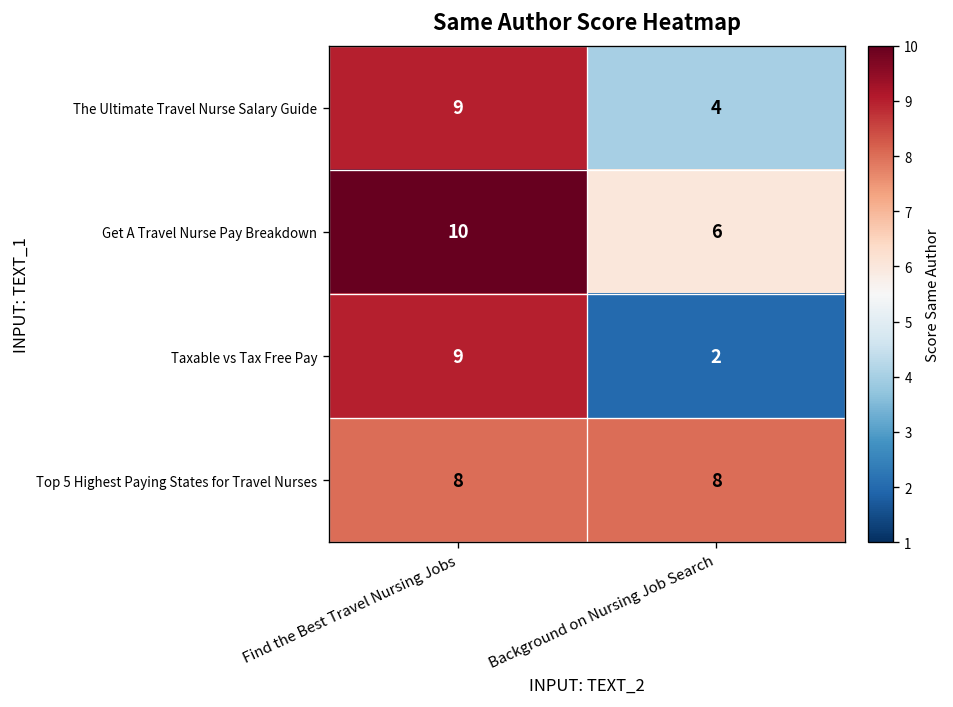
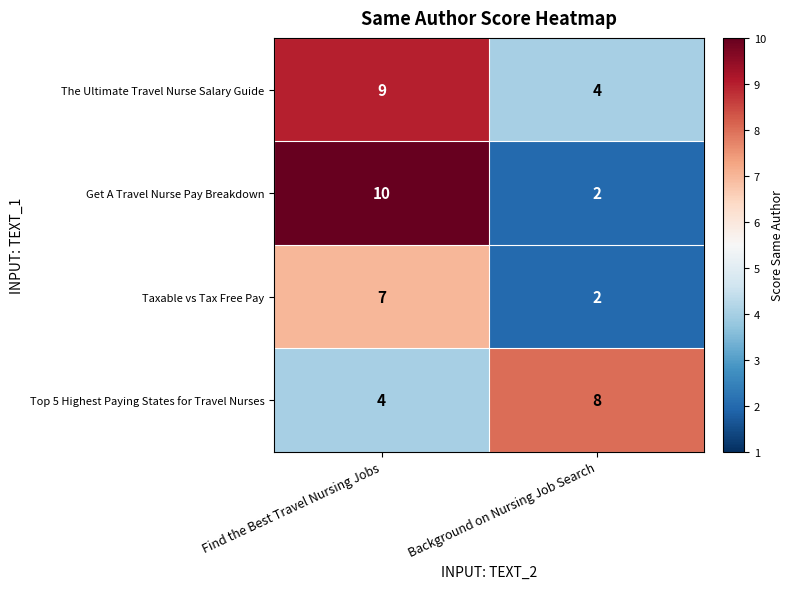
Get A Travel Nurse Pay Breakdown, Background on Nursing Job Search: 6 -> 2
Taxable vs Tax Free Pay, Find the Best Travel Nursing Jobs: 9 -> 7
Top 5 Highest Paying States for Travel Nurses, Find the Best Travel Nursing Jobs: 8 -> 4
